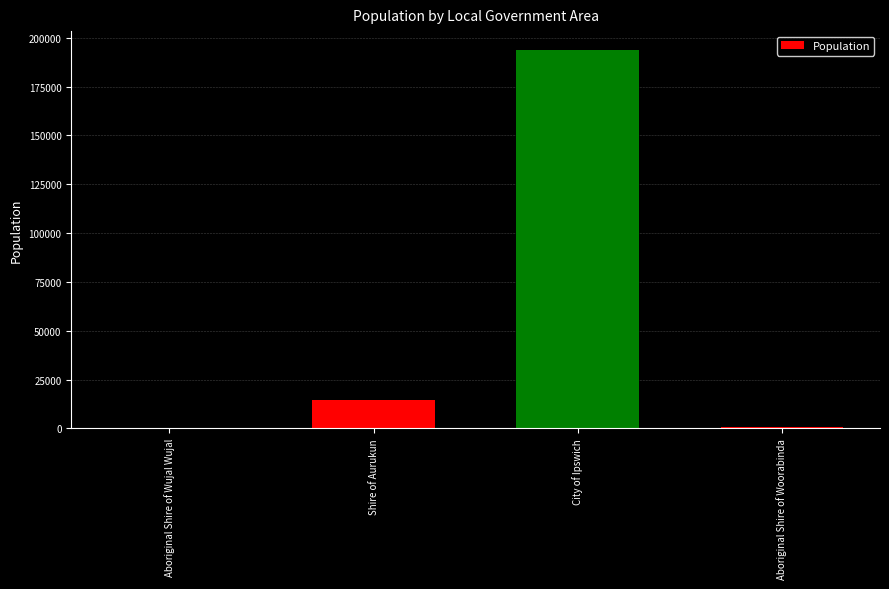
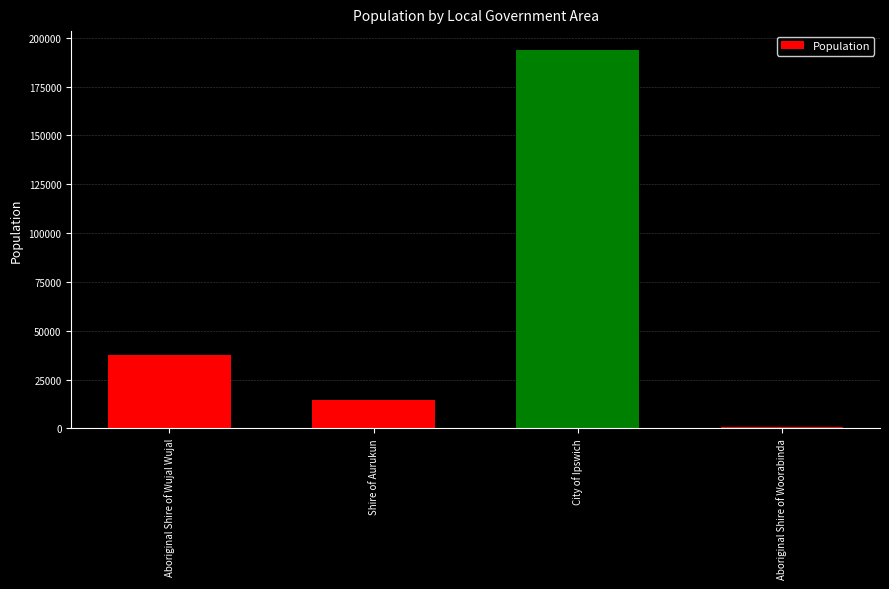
Aboriginal Shire of Wujal Wujal: 0 -> 38000
